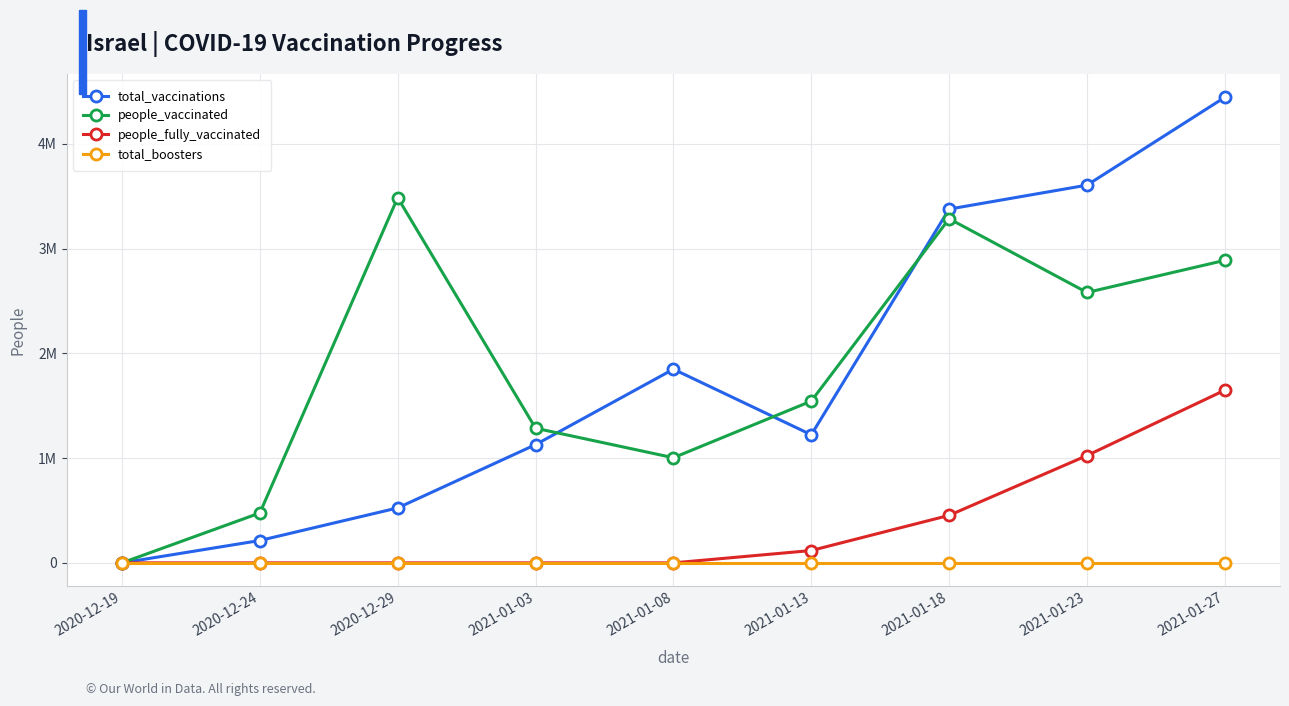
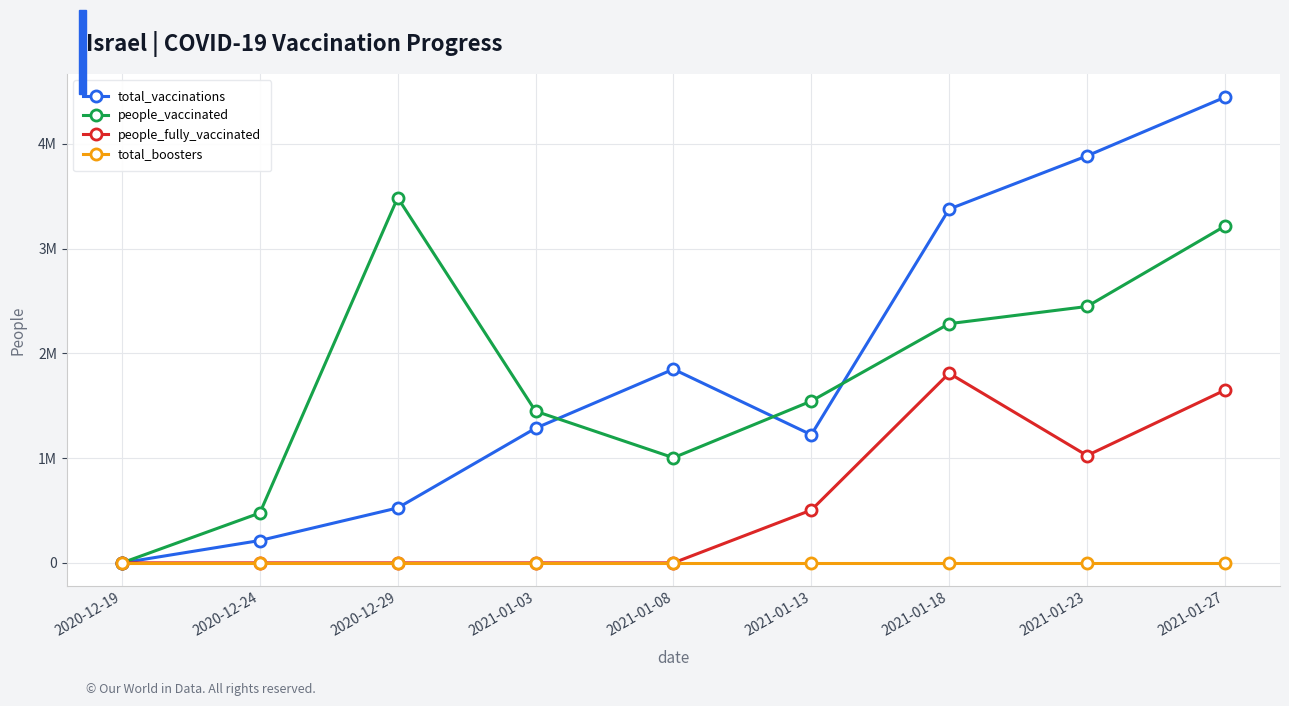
total_vaccinations, 2021-01-03: 1130000 -> 1290000
people_vaccinated, 2021-01-03: 1290000 -> 1450000
people_fully_vaccinated, 2021-01-13: 120000 -> 500000
people_vaccinated, 2021-01-18: 3280000 -> 2280000
people_fully_vaccinated, 2021-01-18: 450000 -> 1810000
total_vaccinations, 2021-01-23: 3610000 -> 3880000
people_vaccinated, 2021-01-23: 2580000 -> 2450000
people_vaccinated, 2021-01-27: 2890000 -> 3210000
